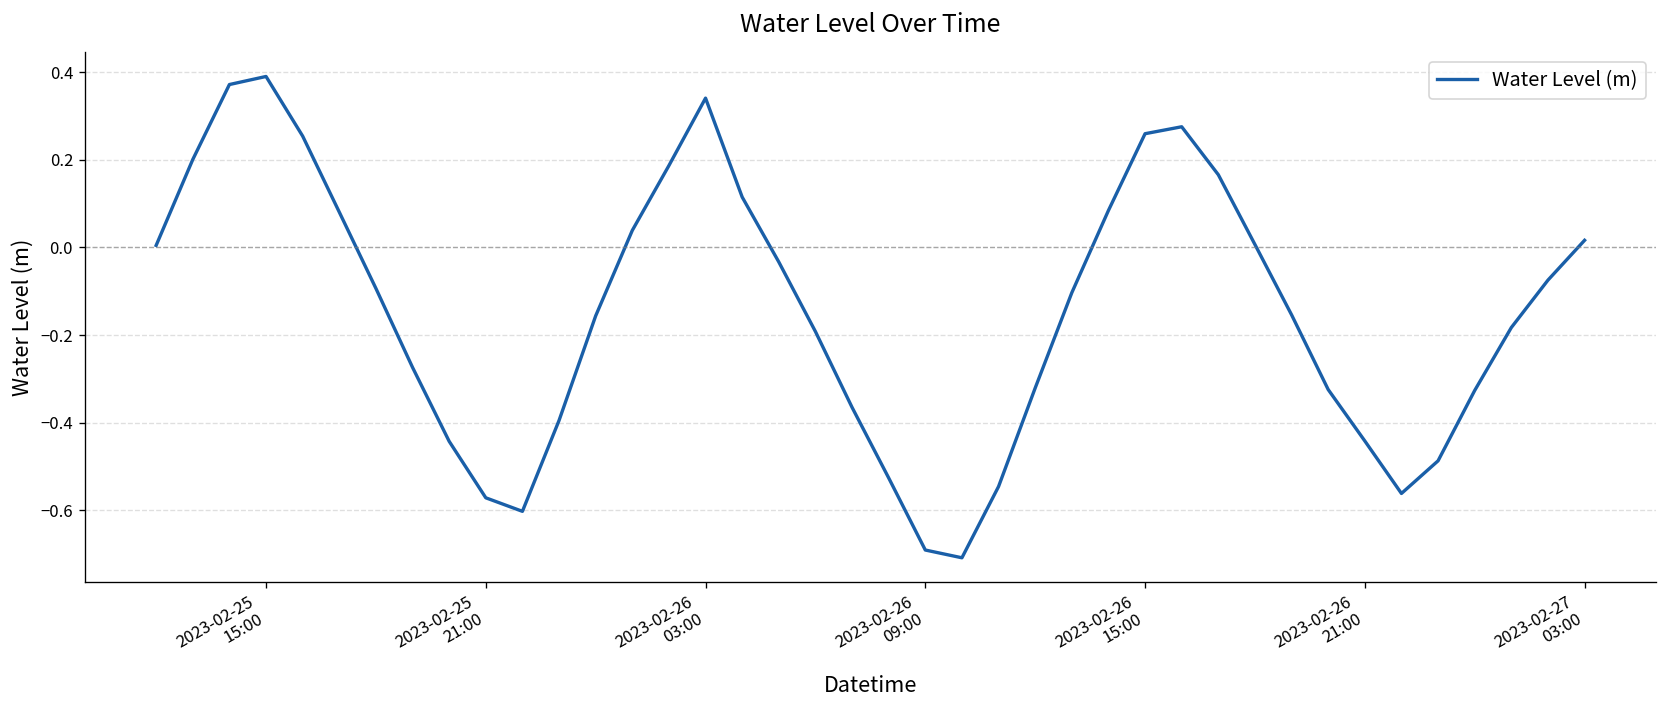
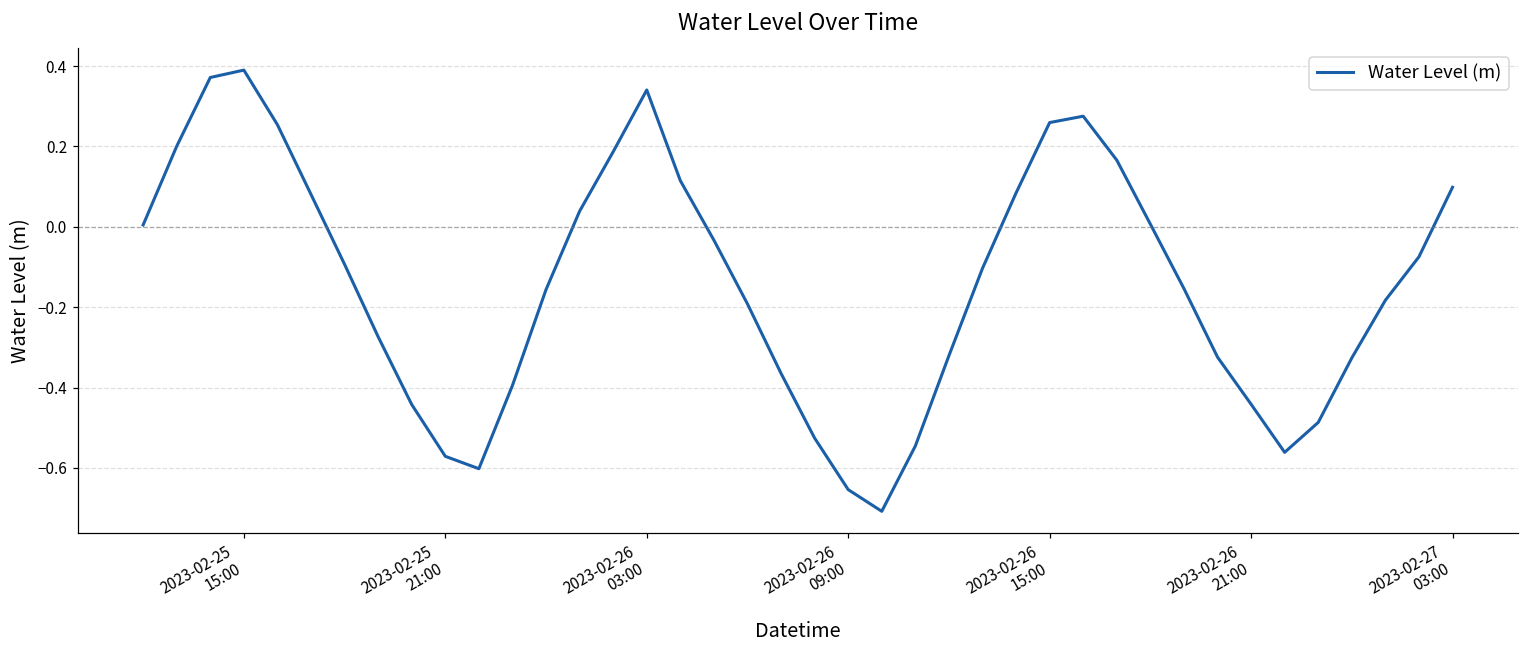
2023-02-26 09:00: -0.69 -> -0.65
2023-02-27 03:00: 0.02 -> 0.10
